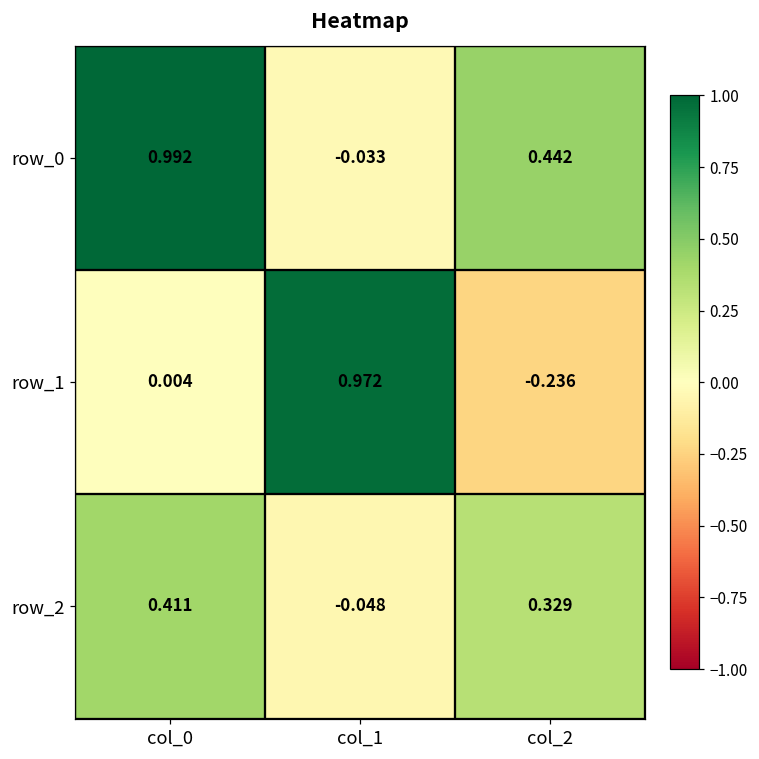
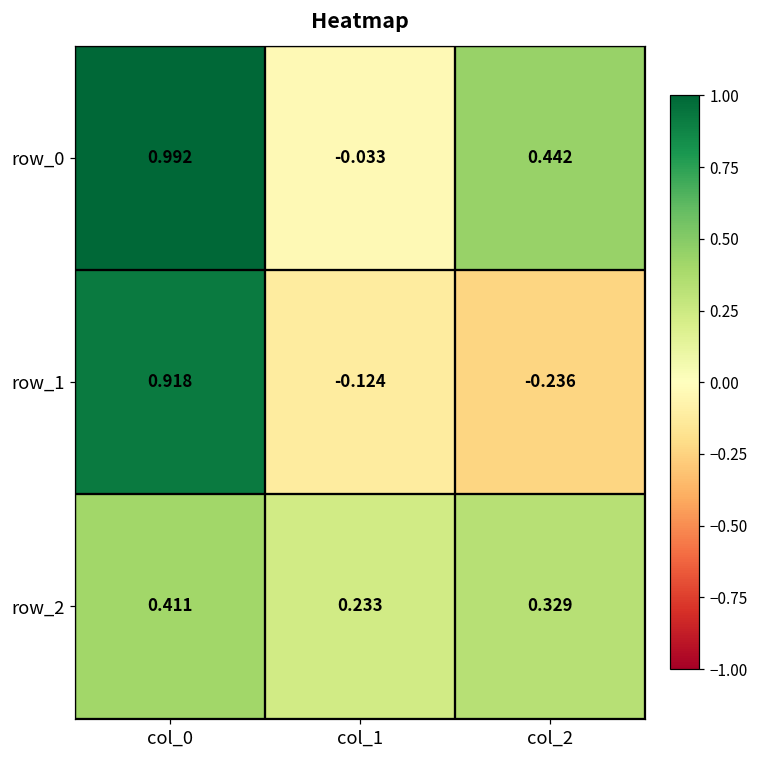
row_1, col_0: 0.004 -> 0.918
row_1, col_1: 0.972 -> -0.124
row_2, col_1: -0.048 -> 0.233
